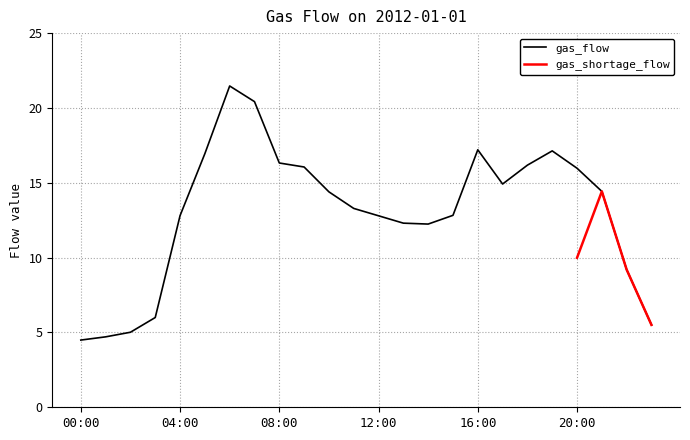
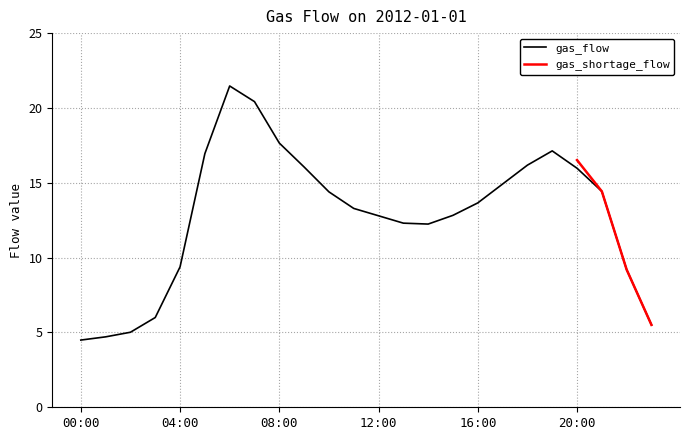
gas_flow, 04:00: 12.8 -> 9.4
gas_flow, 08:00: 16.3 -> 17.7
gas_flow, 16:00: 17.2 -> 13.7
gas_shortage_flow, 20:00: 10.0 -> 16.5
